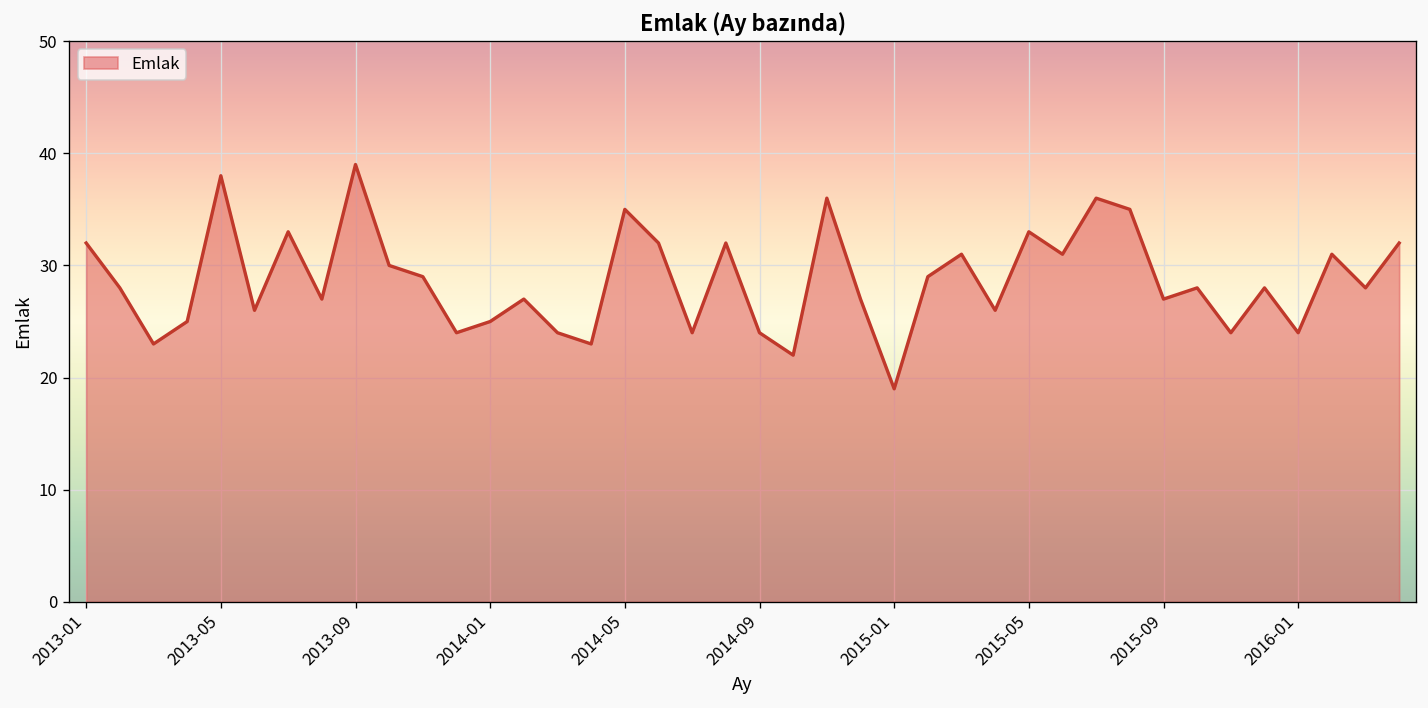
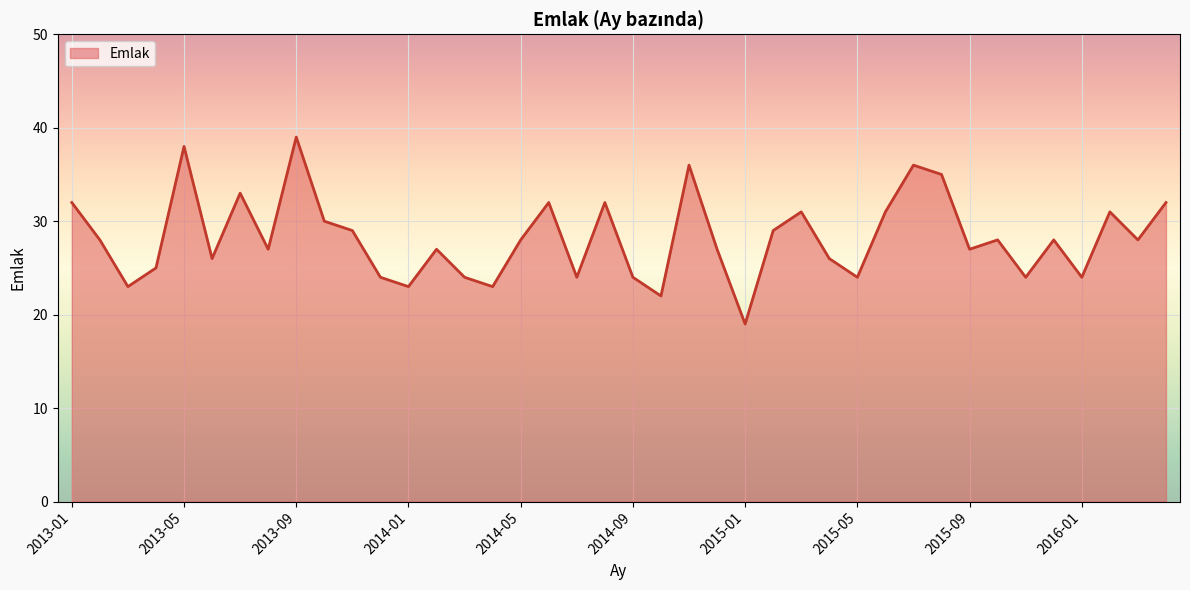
2014-01: 25 -> 23
2014-05: 35 -> 28
2015-05: 33 -> 24
